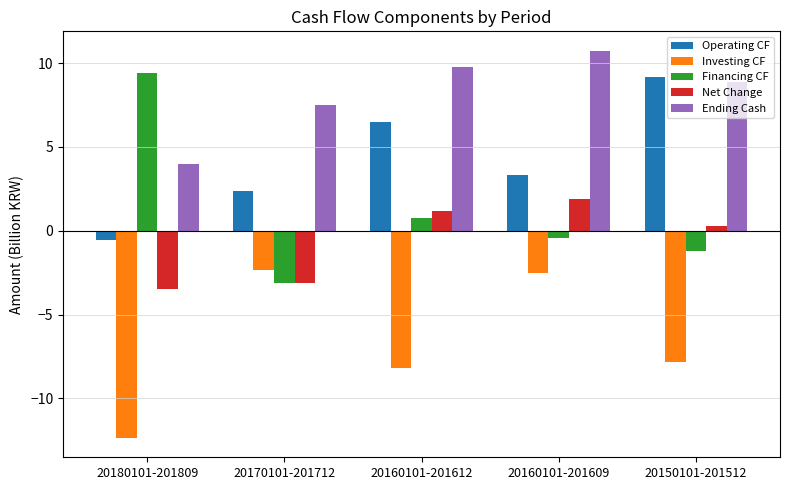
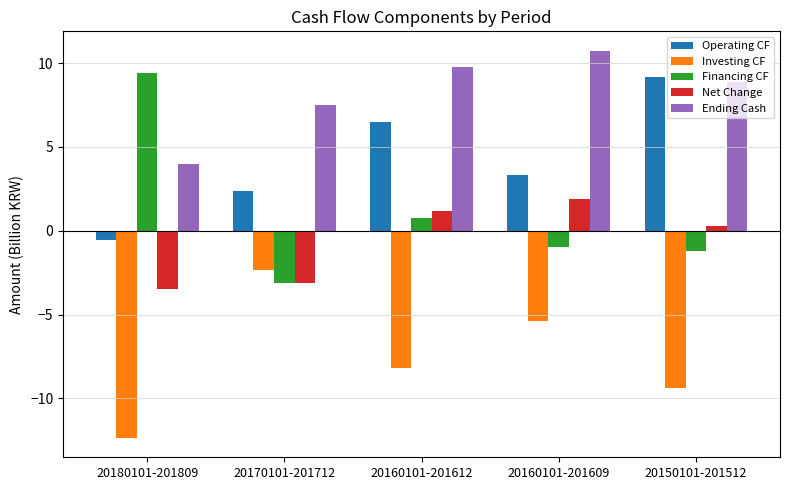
Investing CF, 20160101-201609: -2.5 -> -5.4
Financing CF, 20160101-201609: -0.4 -> -1.0
Investing CF, 20150101-201512: -7.8 -> -9.4
